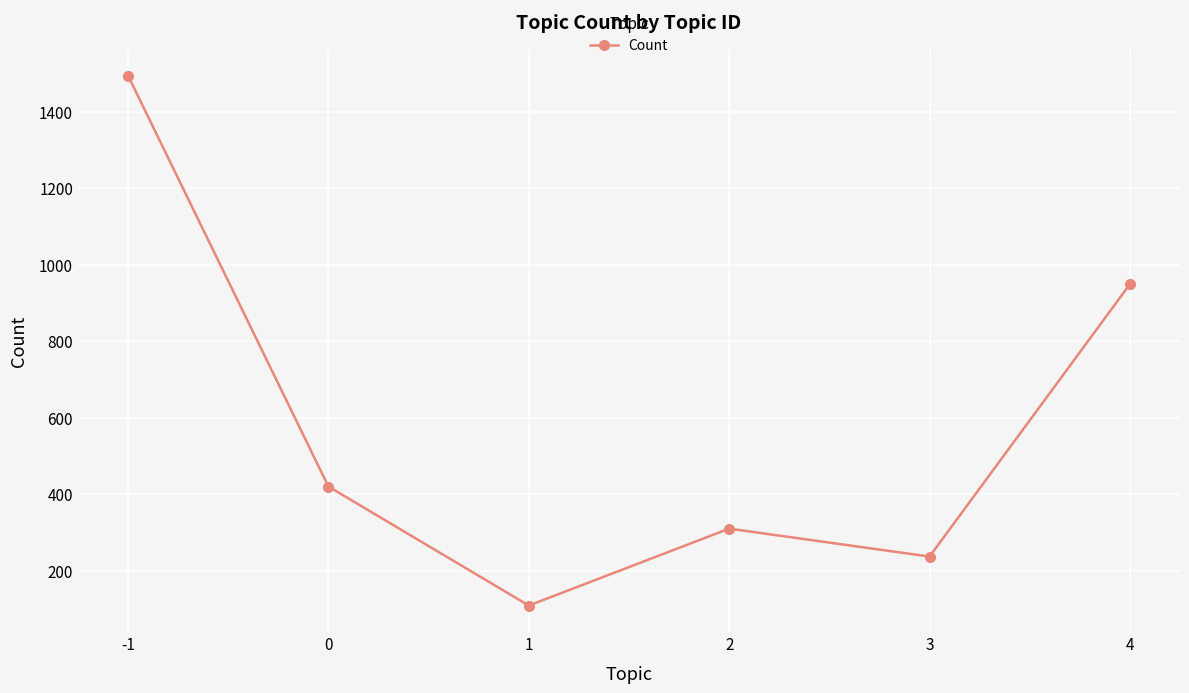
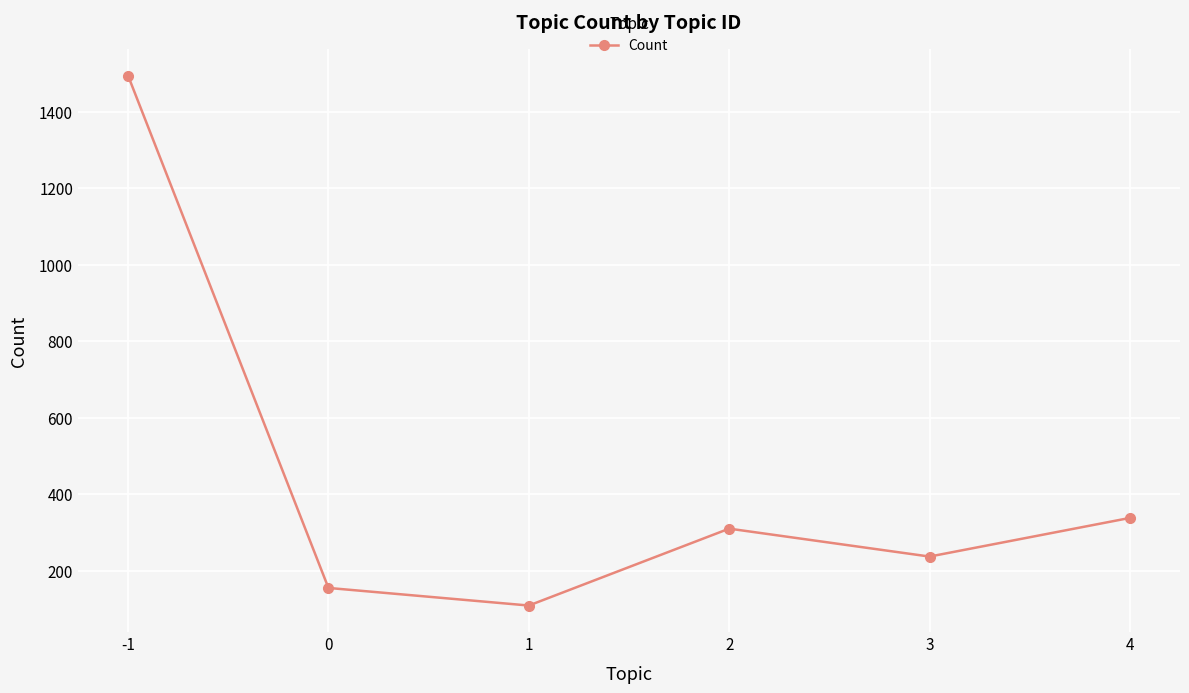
0: 420 -> 160
4: 950 -> 340
